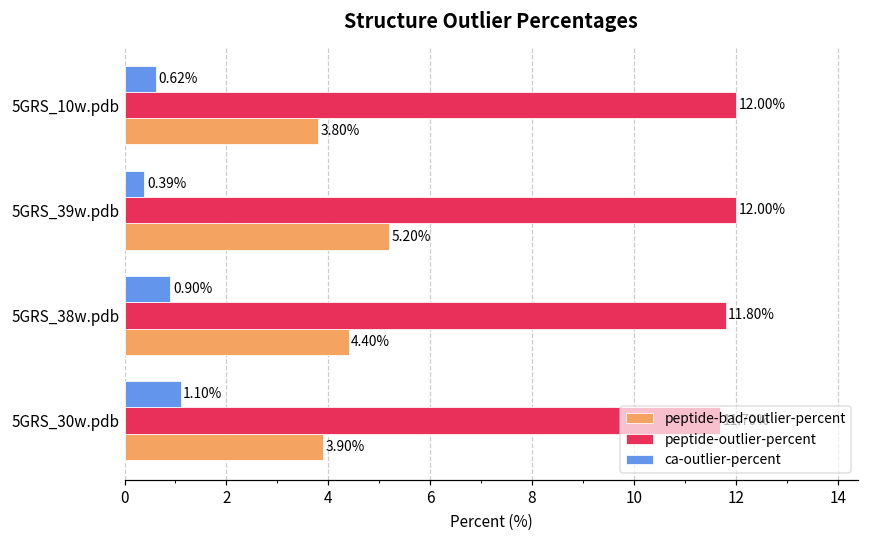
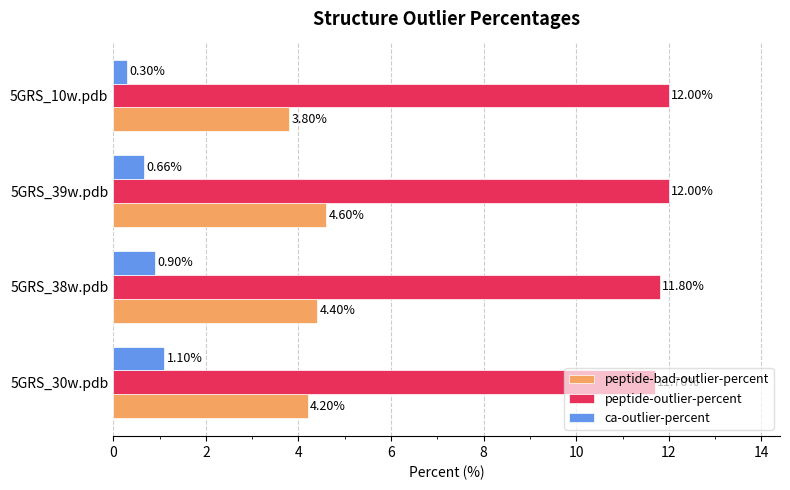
ca-outlier-percent, 5GRS_10w.pdb: 0.62% -> 0.30%
ca-outlier-percent, 5GRS_39w.pdb: 0.39% -> 0.66%
peptide-bad-outlier-percent, 5GRS_39w.pdb: 5.20% -> 4.60%
peptide-bad-outlier-percent, 5GRS_30w.pdb: 3.90% -> 4.20%
